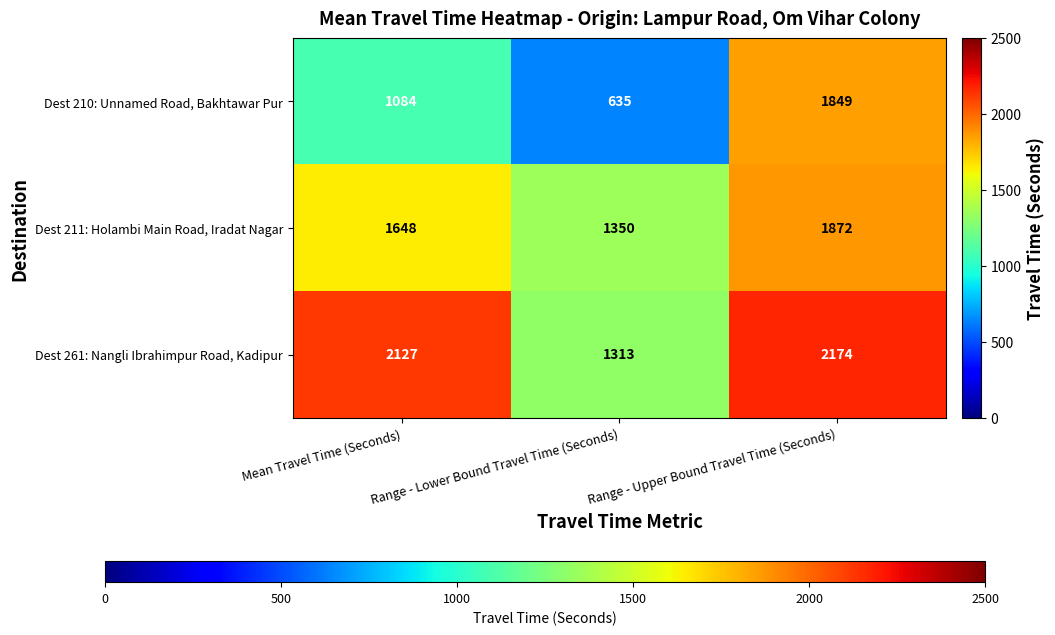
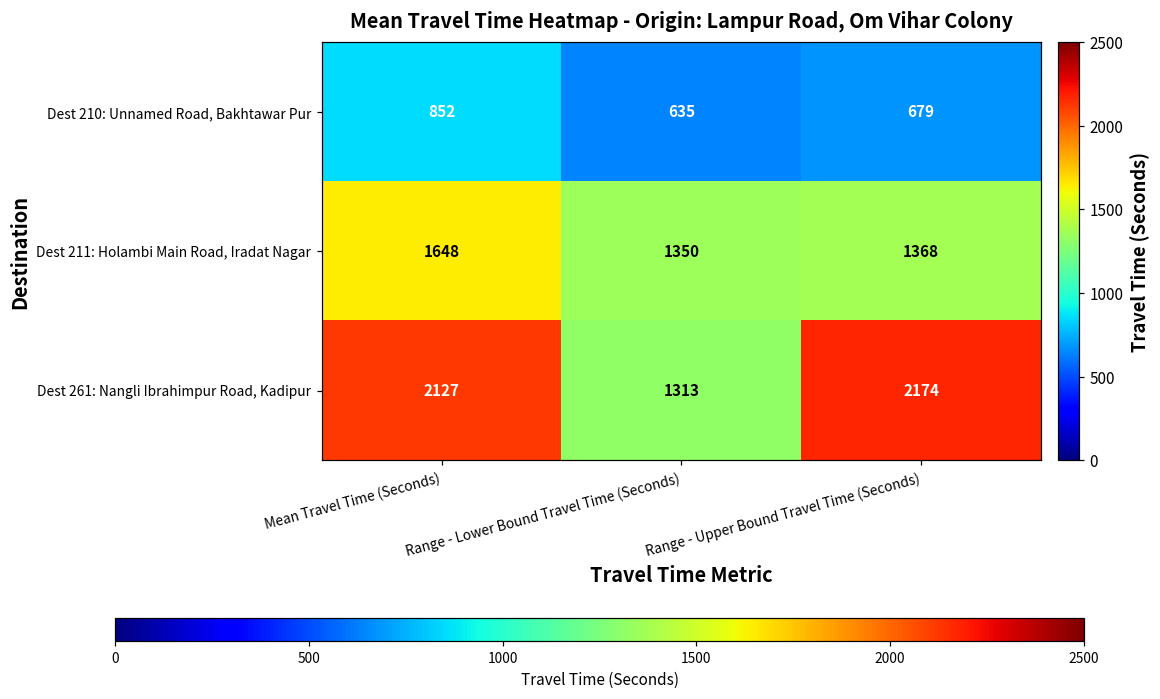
Dest 210: Unnamed Road, Bakhtawar Pur, Mean Travel Time (Seconds): 1084 -> 852
Dest 210: Unnamed Road, Bakhtawar Pur, Range - Upper Bound Travel Time (Seconds): 1849 -> 679
Dest 211: Holambi Main Road, Iradat Nagar, Range - Upper Bound Travel Time (Seconds): 1872 -> 1368
